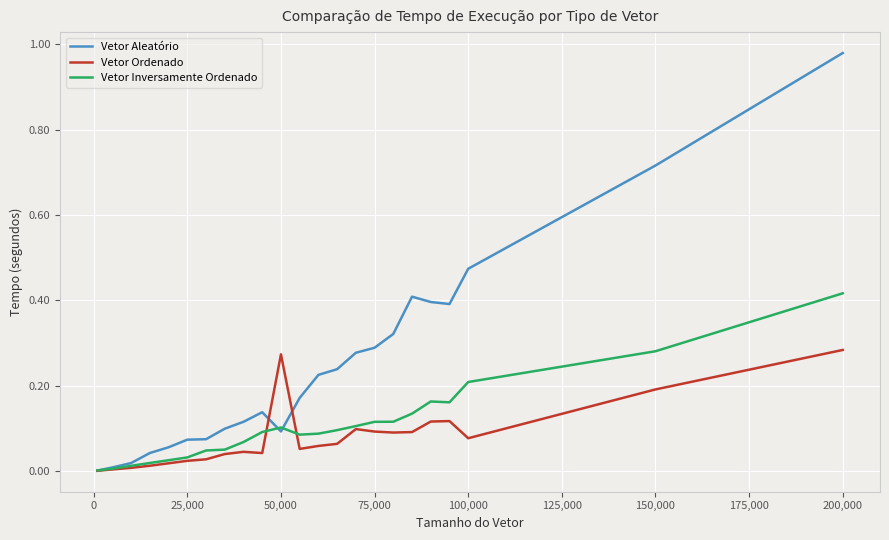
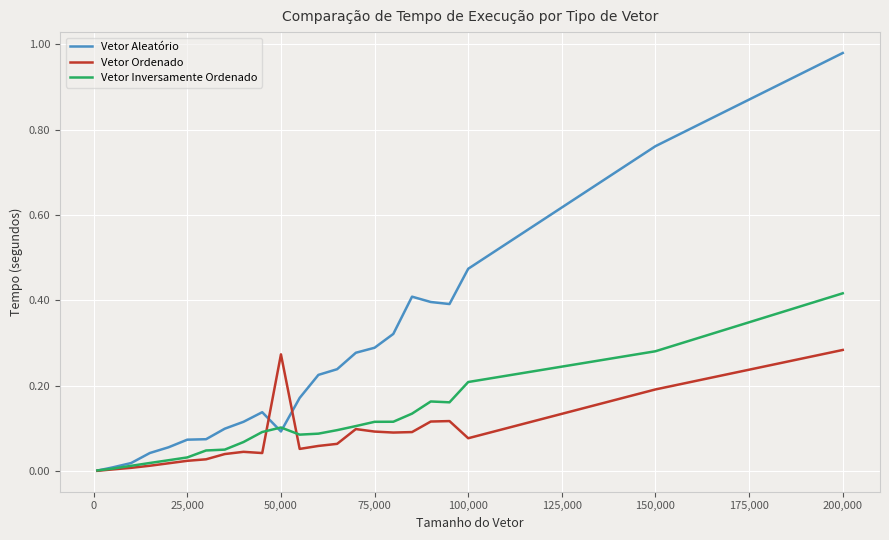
Vetor Aleatório, 150,000: 0.72 -> 0.76
